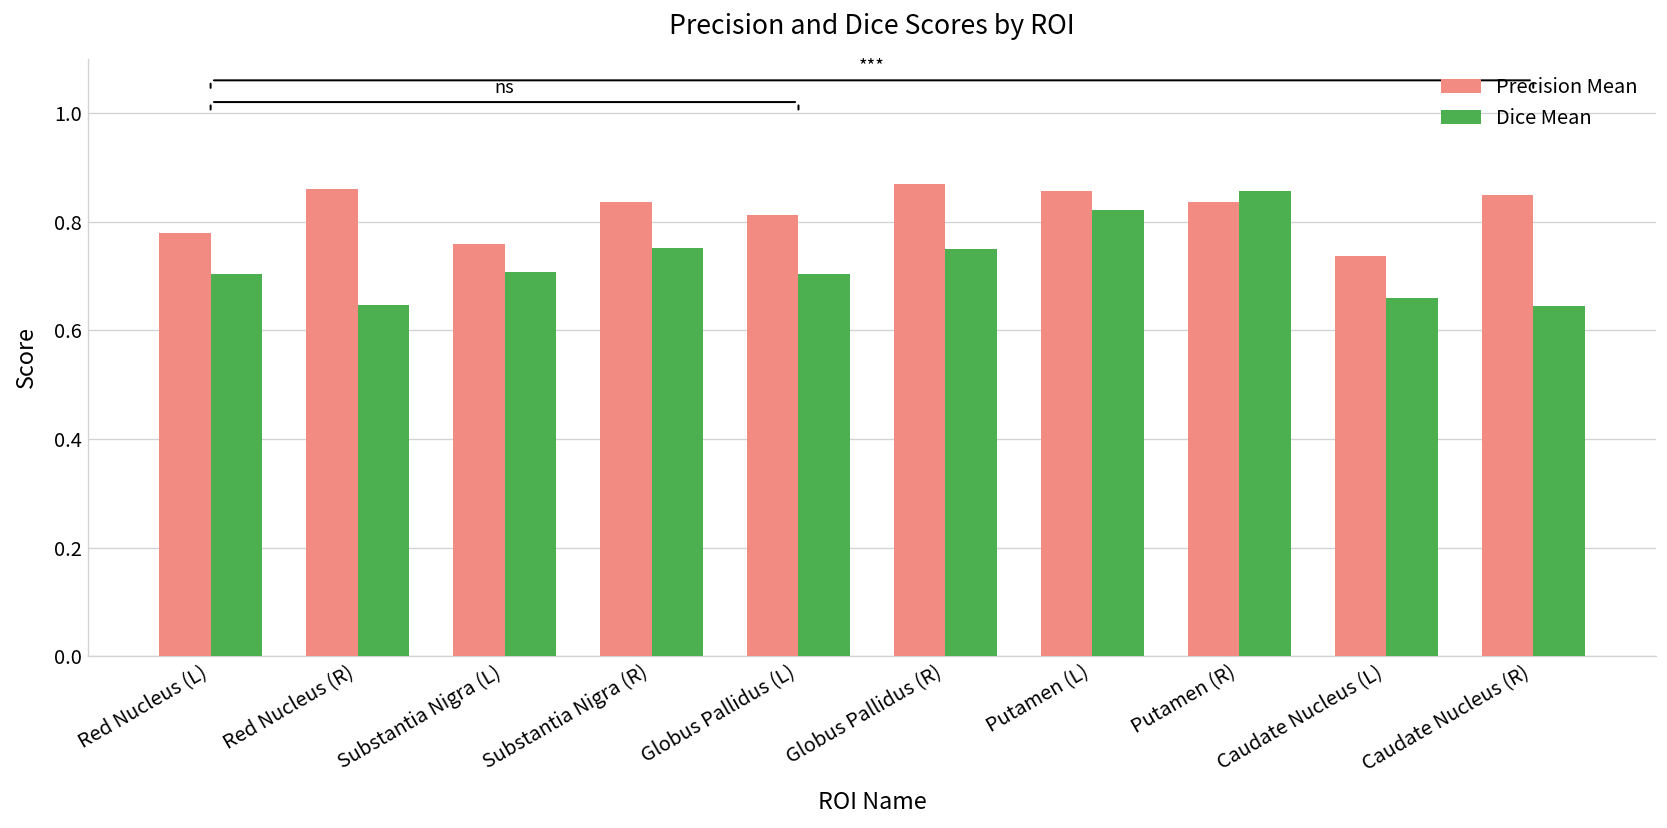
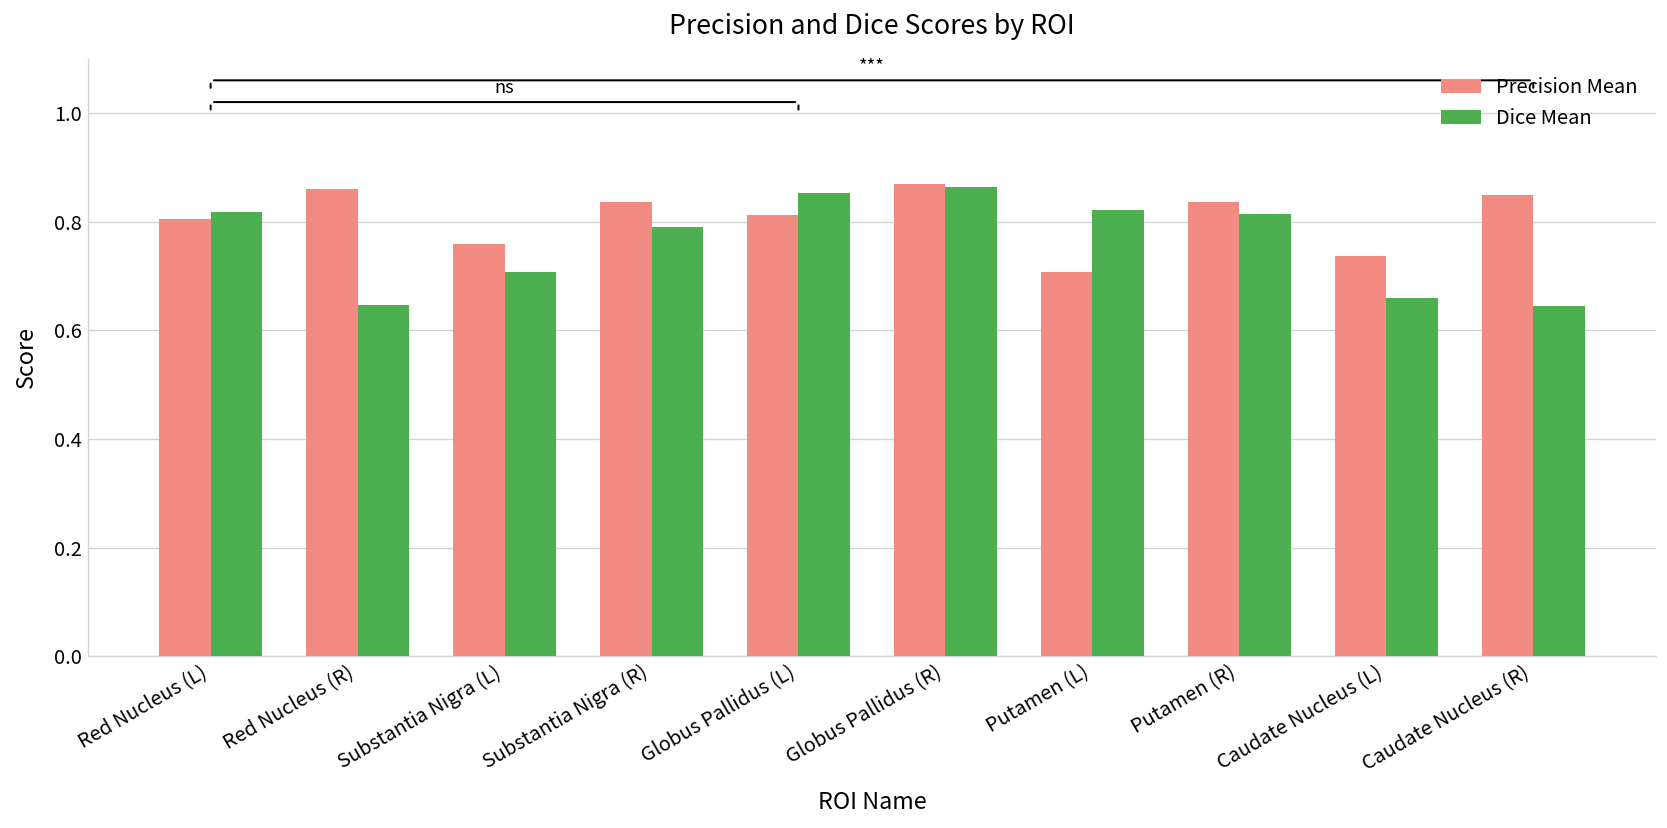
Precision Mean, Red Nucleus (L): 0.78 -> 0.80
Dice Mean, Red Nucleus (L): 0.70 -> 0.82
Dice Mean, Substantia Nigra (R): 0.75 -> 0.79
Dice Mean, Globus Pallidus (L): 0.70 -> 0.85
Dice Mean, Globus Pallidus (R): 0.75 -> 0.86
Precision Mean, Putamen (L): 0.86 -> 0.71
Dice Mean, Putamen (R): 0.86 -> 0.81
